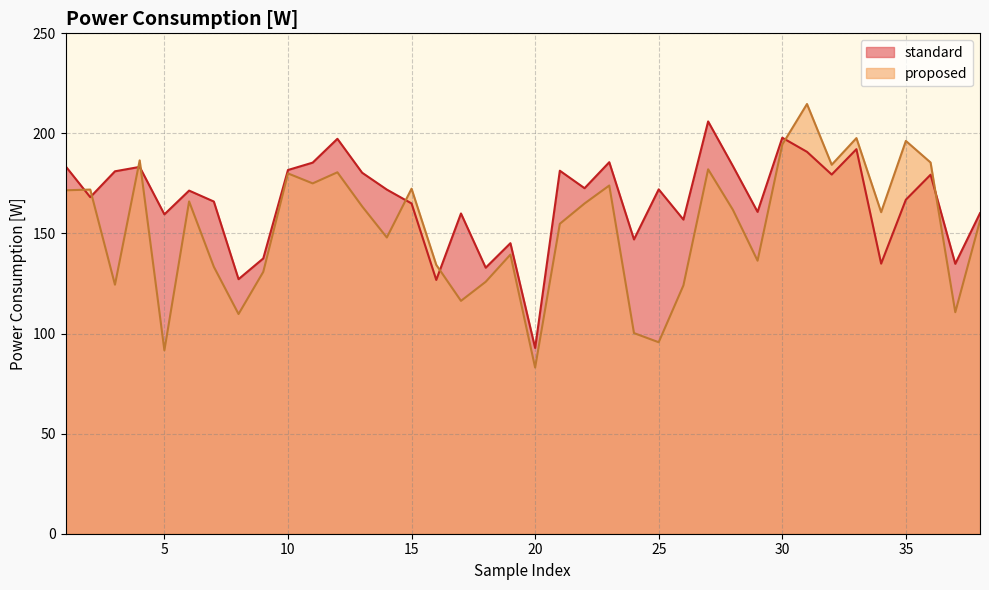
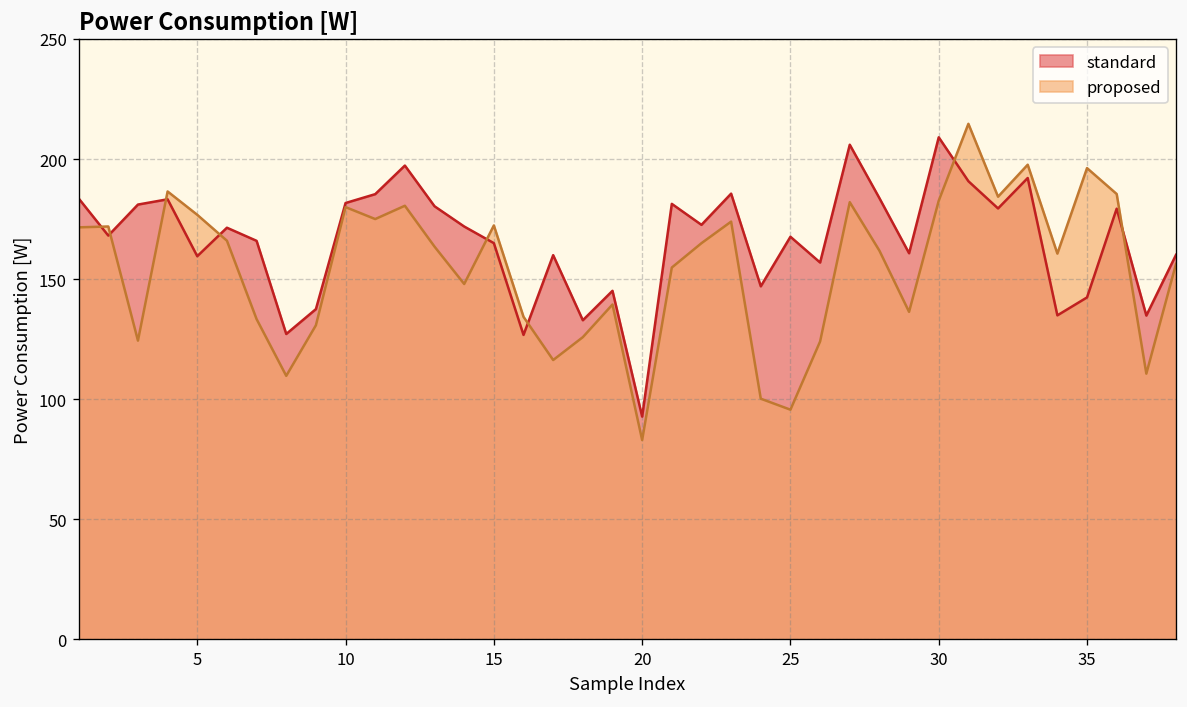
proposed, 5: 92 -> 177
standard, 25: 172 -> 168
standard, 30: 198 -> 209
proposed, 30: 194 -> 183
standard, 35: 167 -> 142
